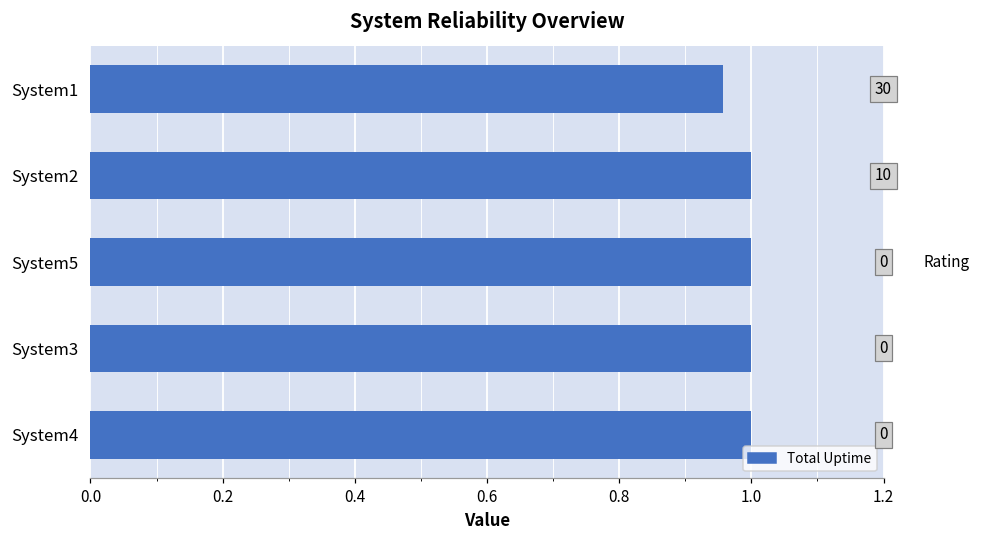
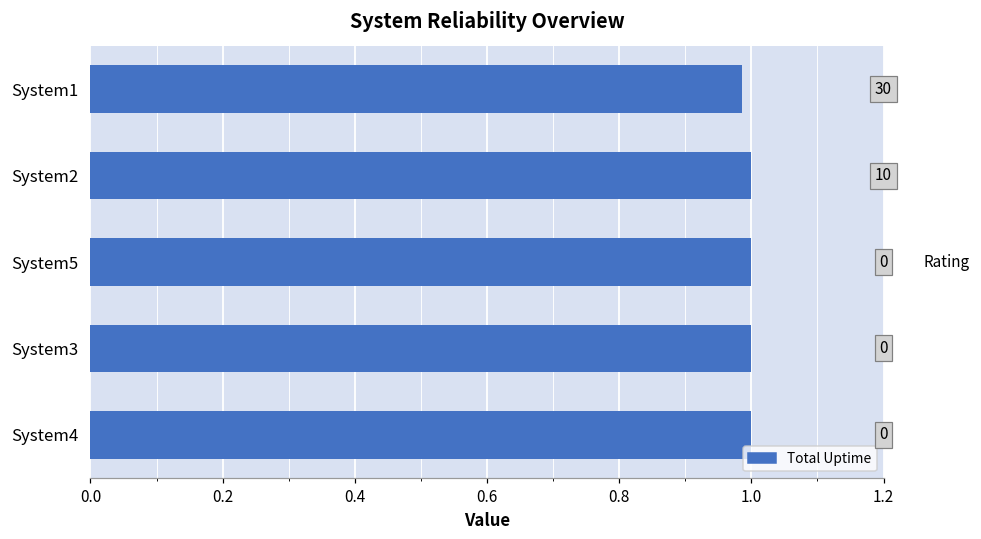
System1: 0.96 -> 0.99
